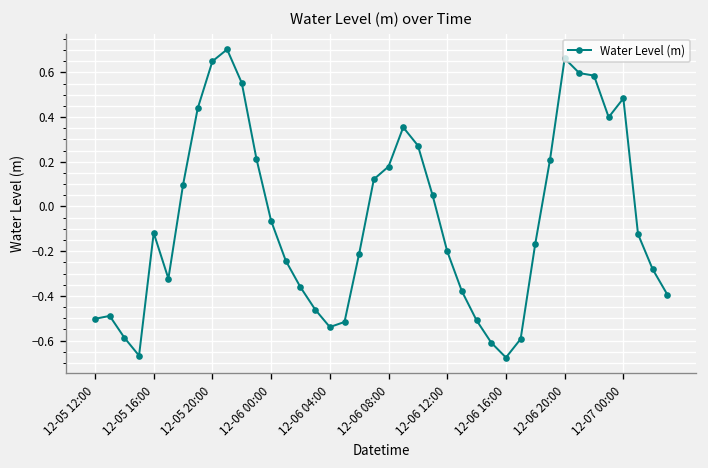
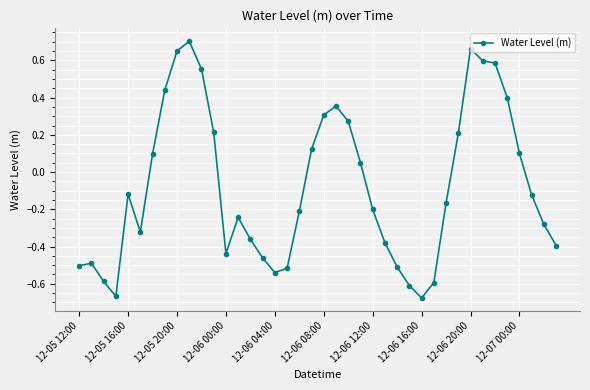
12-06 00:00: -0.06 -> -0.44
12-06 08:00: 0.18 -> 0.31
12-07 00:00: 0.48 -> 0.10
